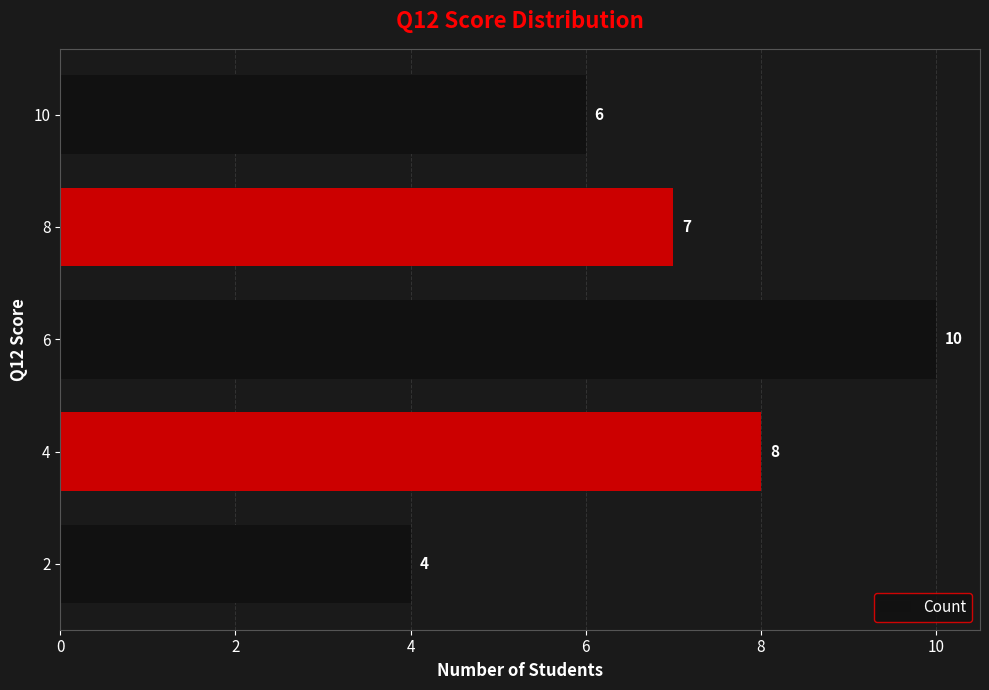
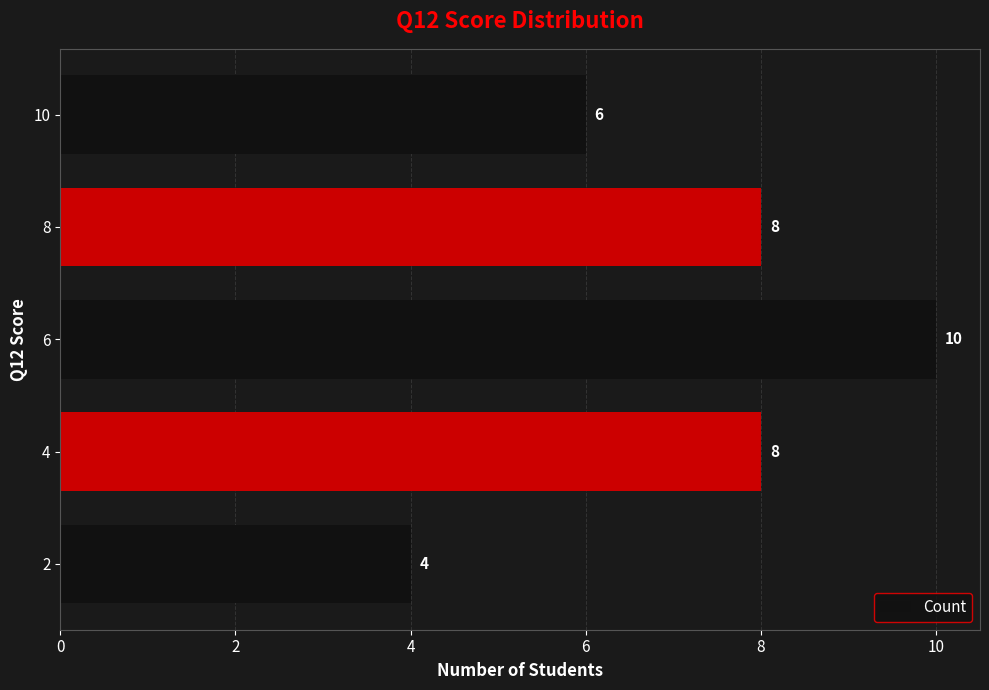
8: 7 -> 8
